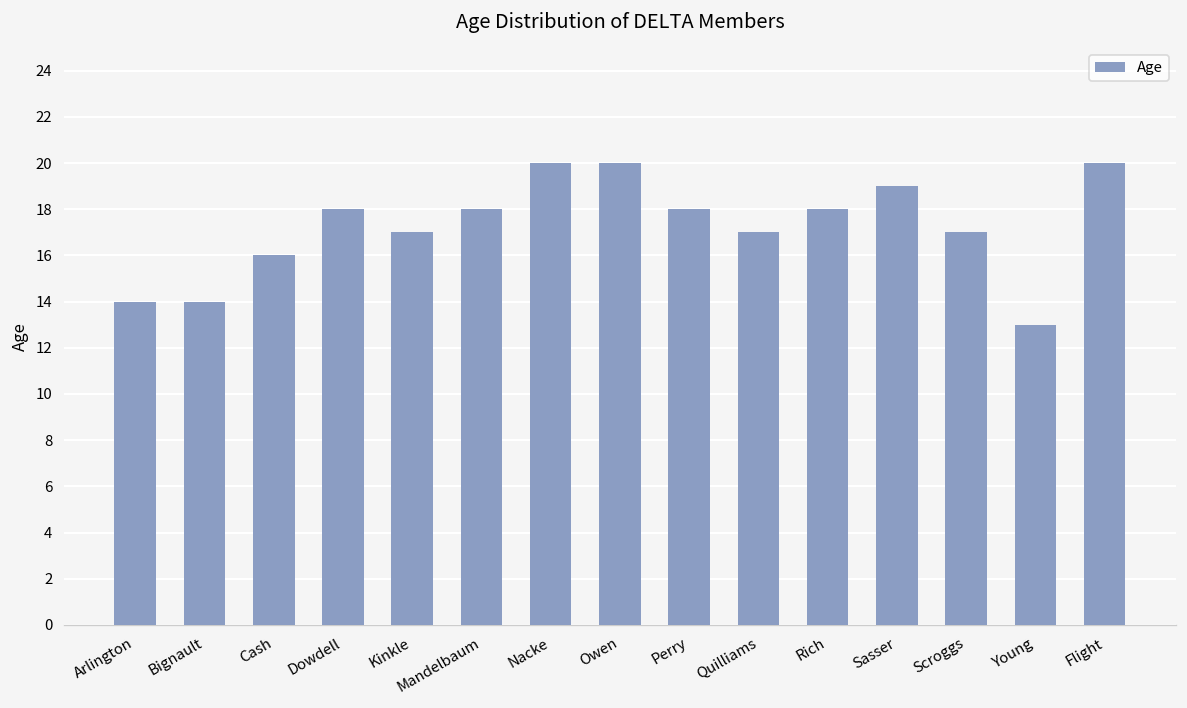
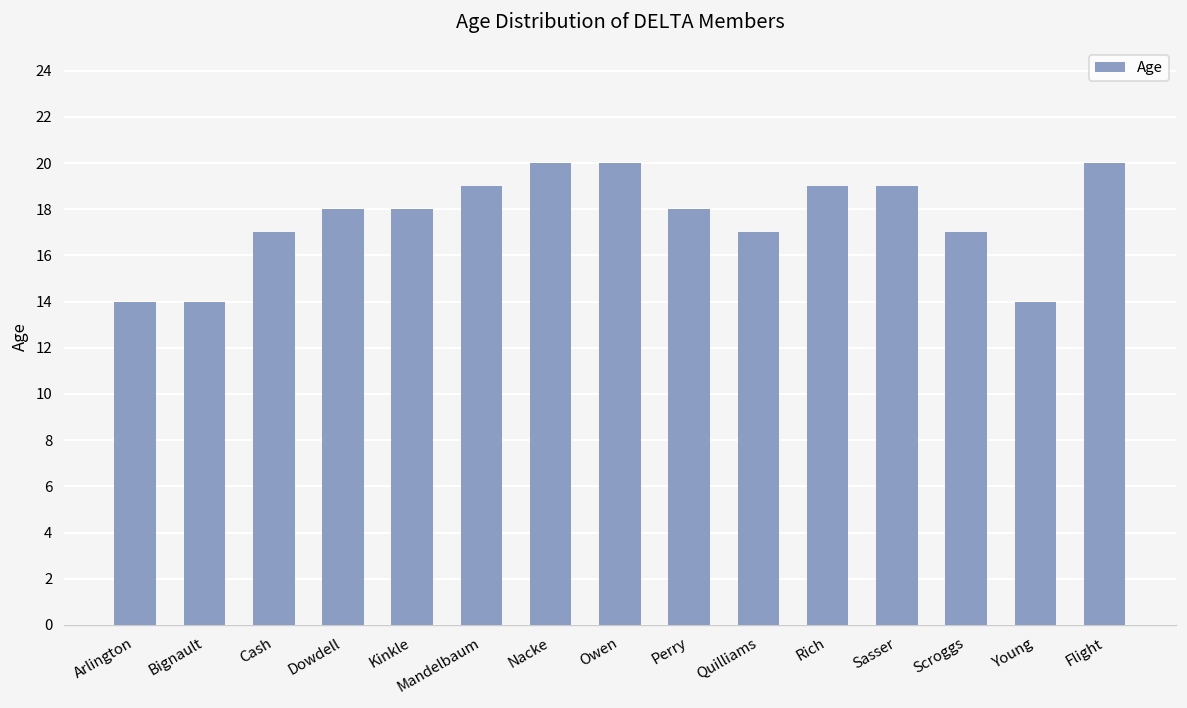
Cash: 16 -> 17
Kinkle: 17 -> 18
Mandelbaum: 18 -> 19
Rich: 18 -> 19
Young: 13 -> 14
